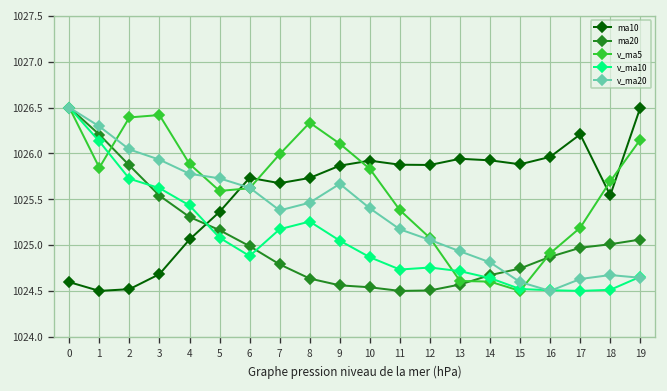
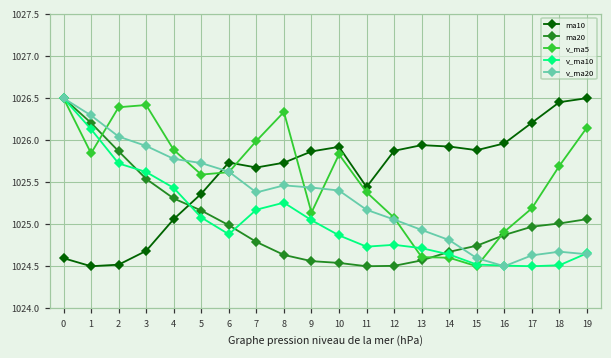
v_ma5, 9: 1026.1 -> 1025.1
v_ma20, 9: 1025.7 -> 1025.4
ma10, 11: 1025.9 -> 1025.4
ma10, 18: 1025.5 -> 1026.5
